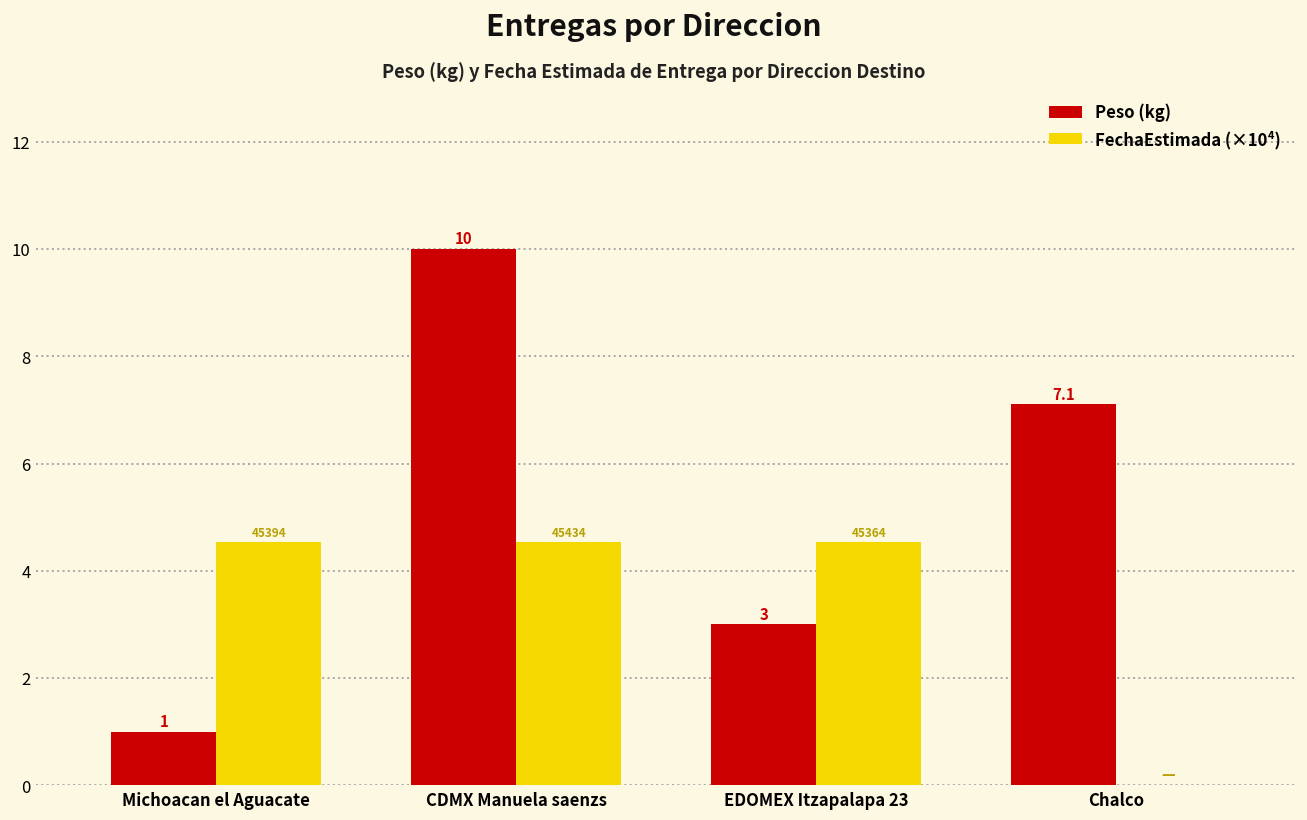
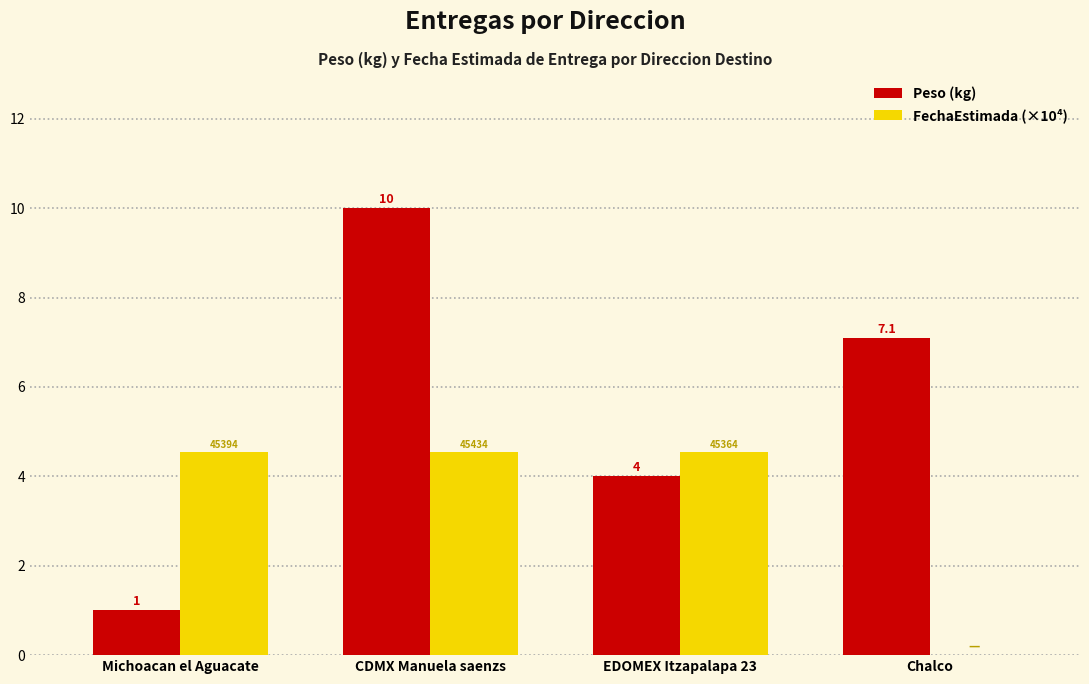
Peso (kg), EDOMEX Itzapalapa 23: 3 -> 4
